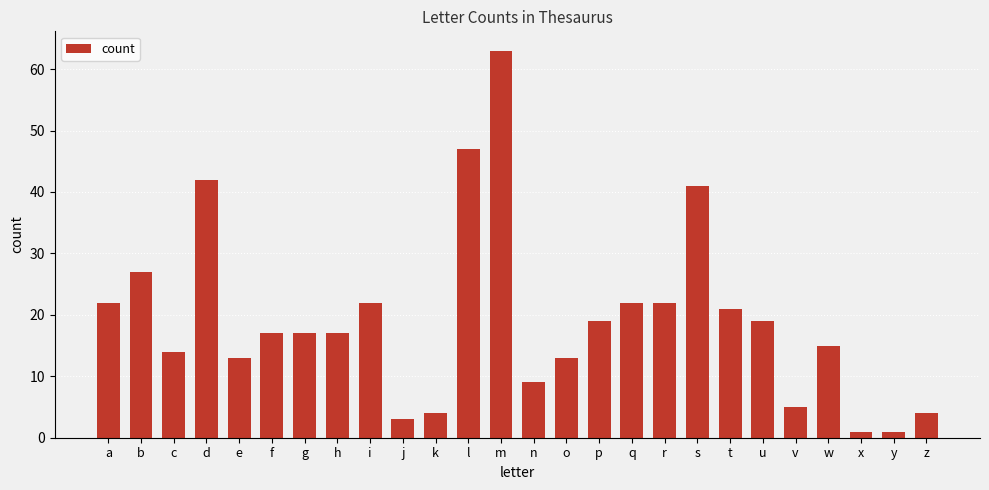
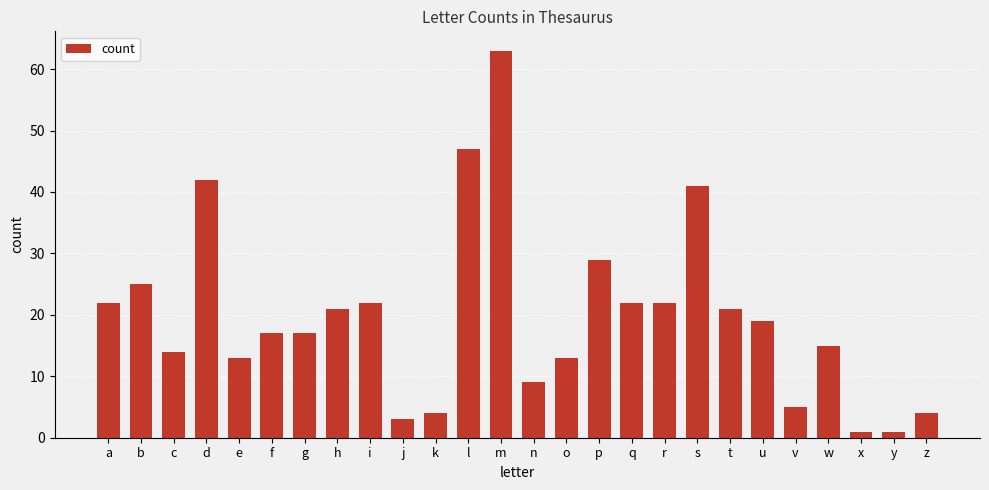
b: 27 -> 25
h: 17 -> 21
p: 19 -> 29
